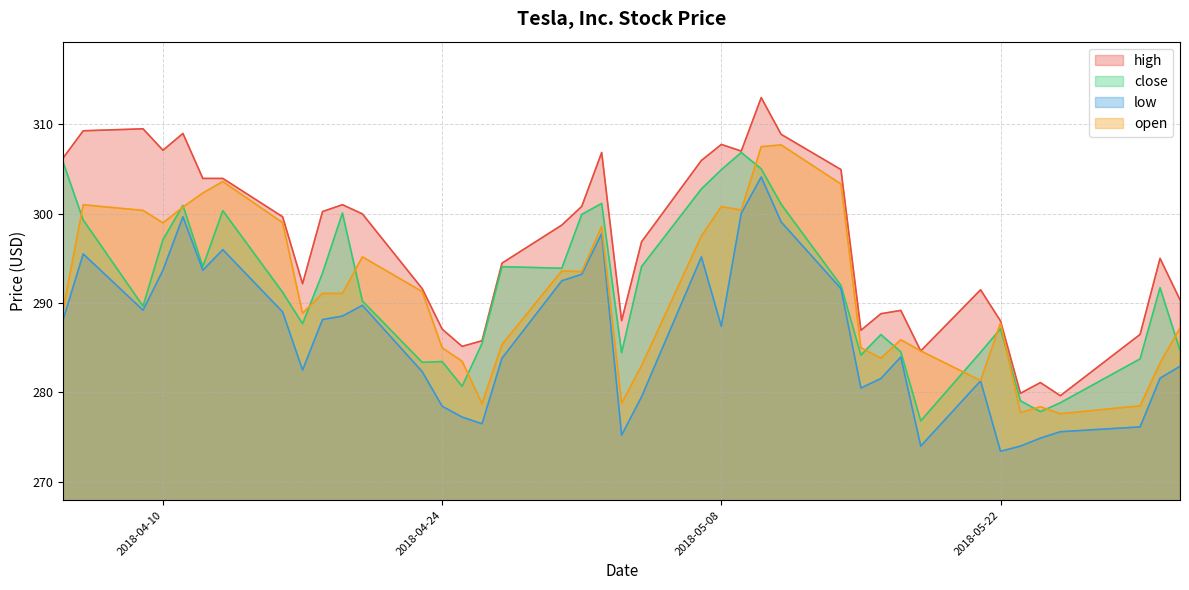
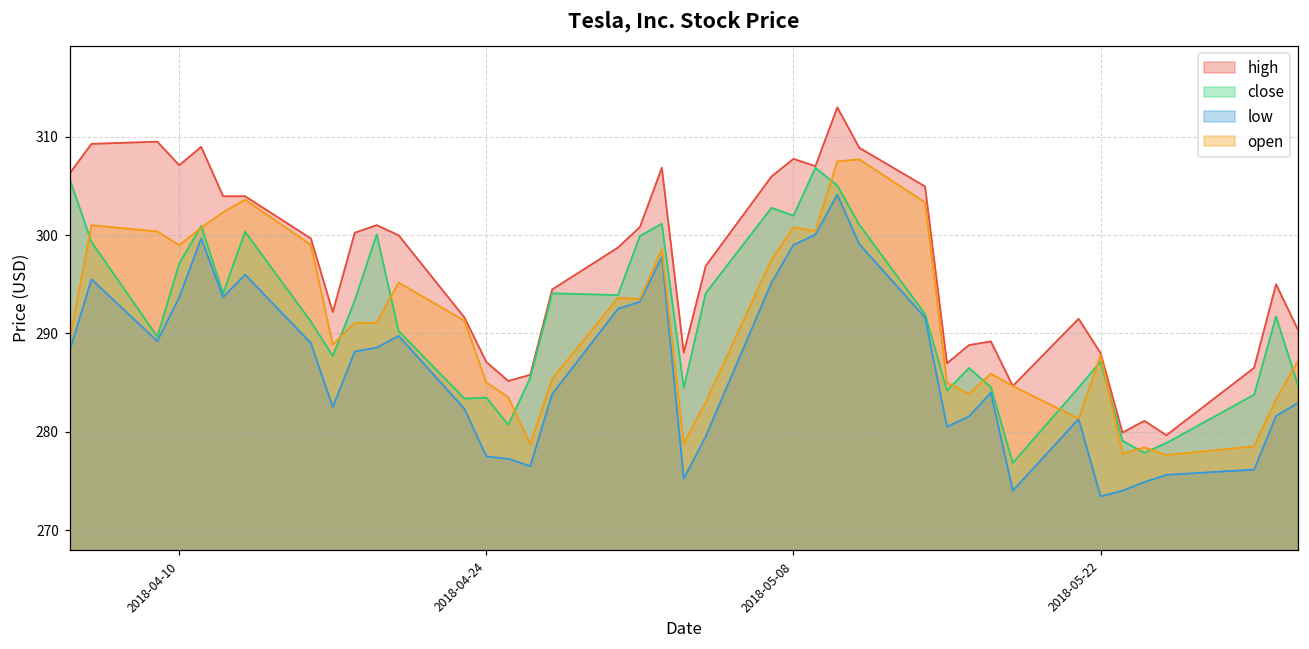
low, 2018-04-24: 278 -> 277
close, 2018-05-08: 305 -> 302
low, 2018-05-08: 287 -> 299
